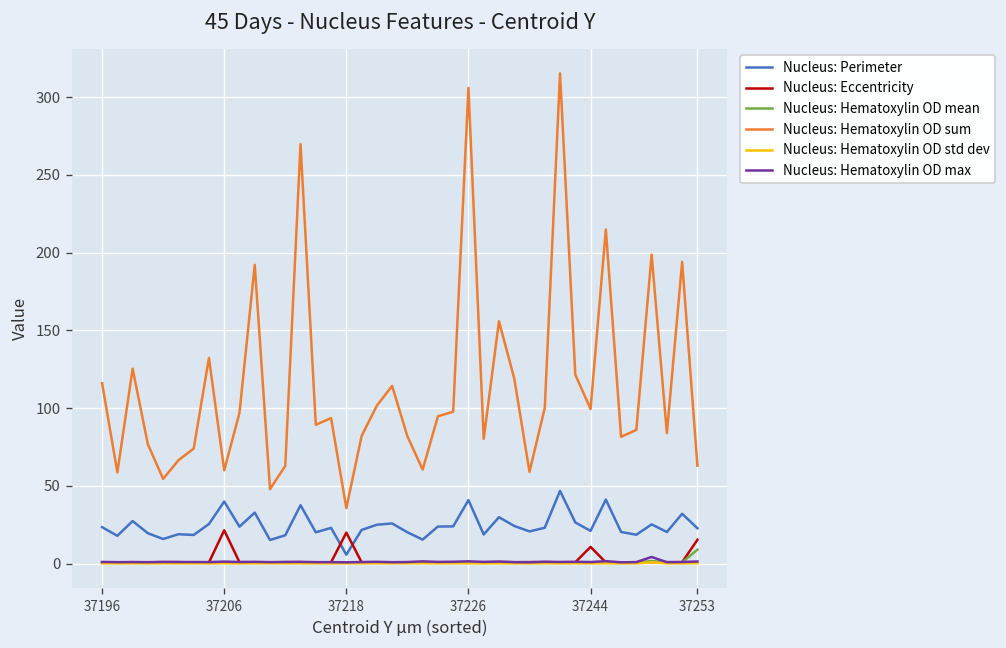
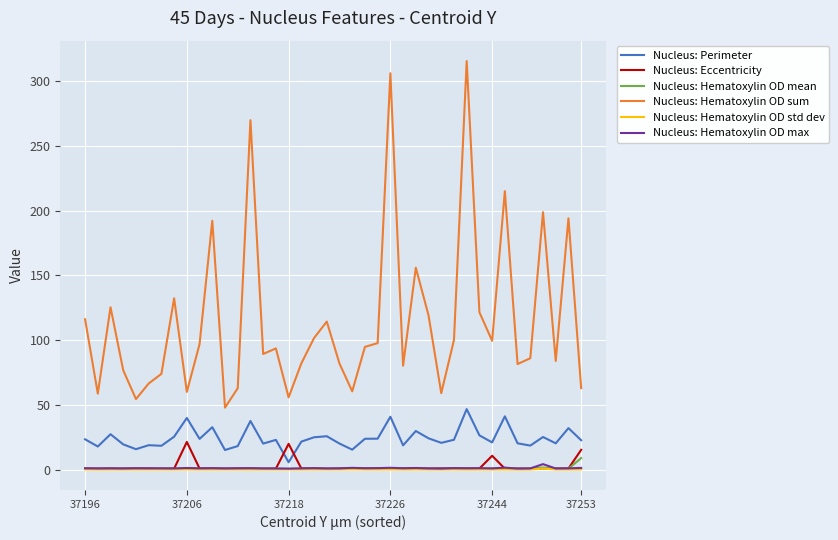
Nucleus: Hematoxylin OD sum, 37218: 36 -> 56
